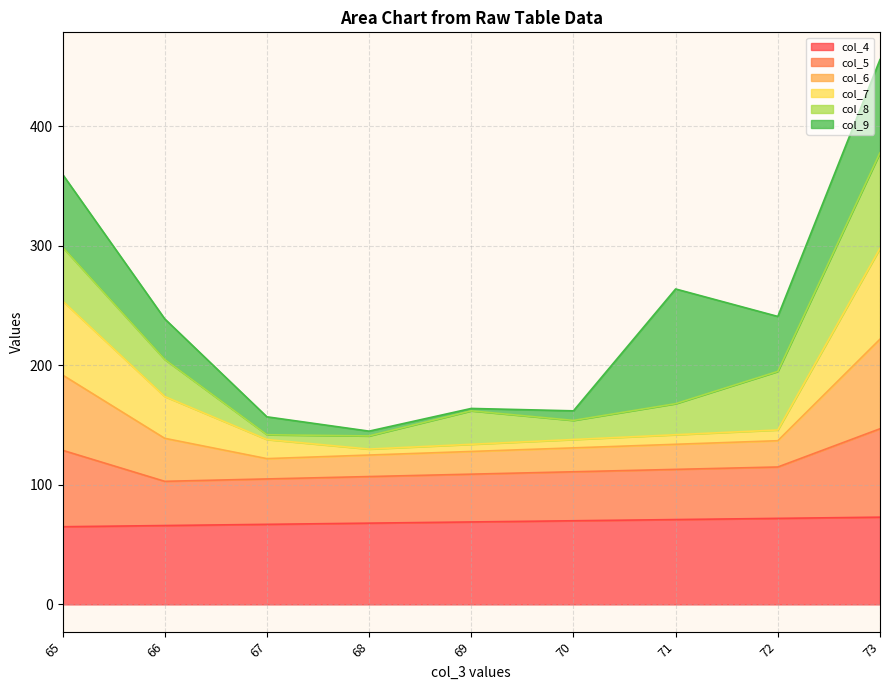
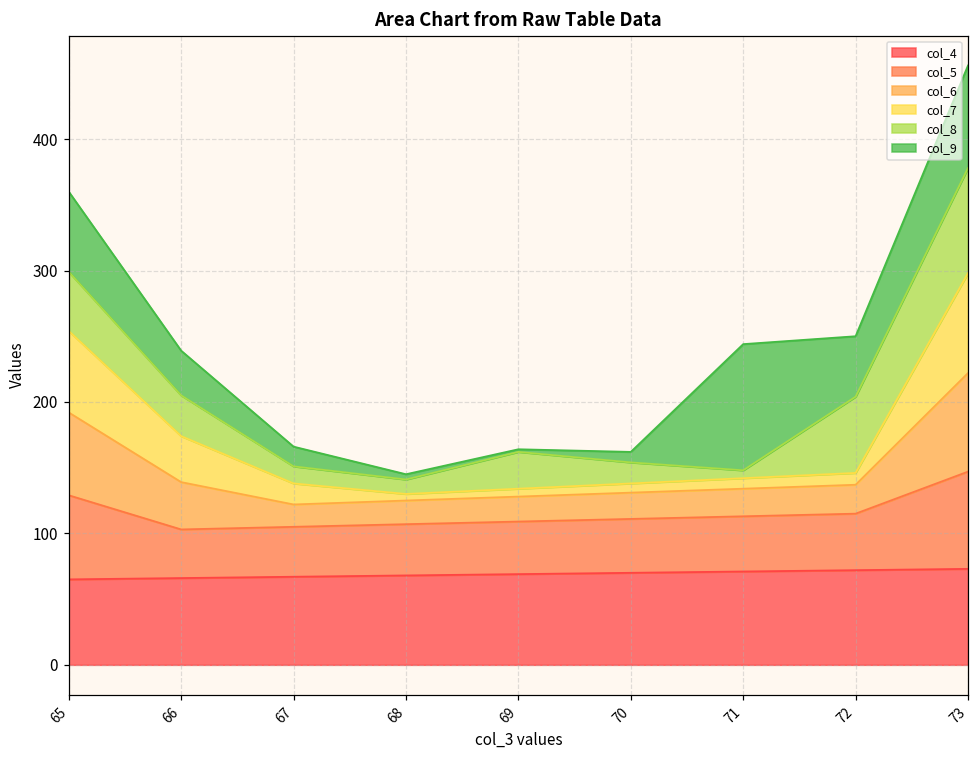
col_8, 67: 4 -> 13
col_8, 71: 26 -> 6
col_8, 72: 49 -> 58
